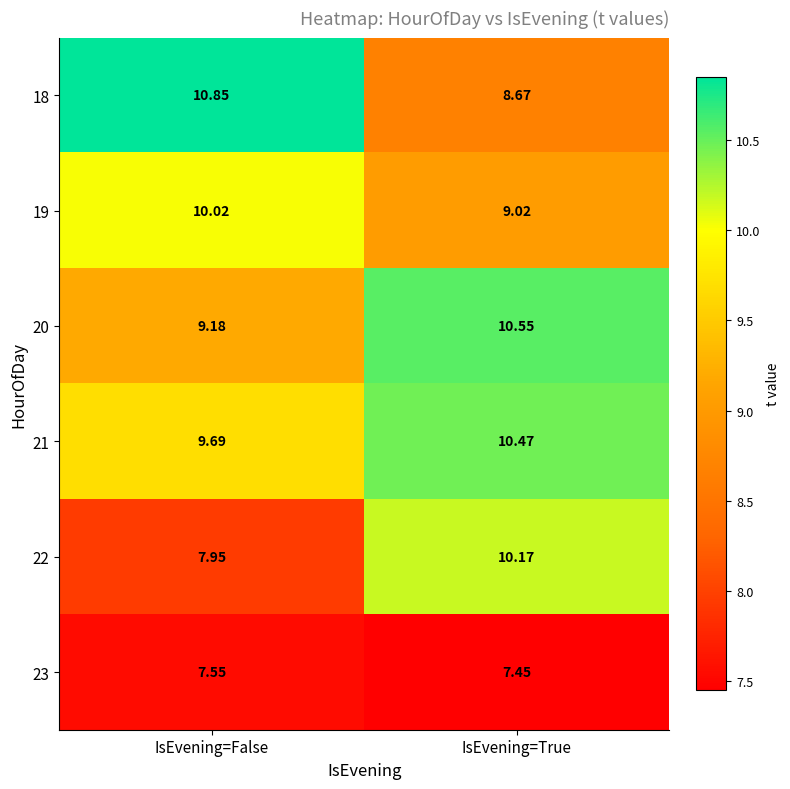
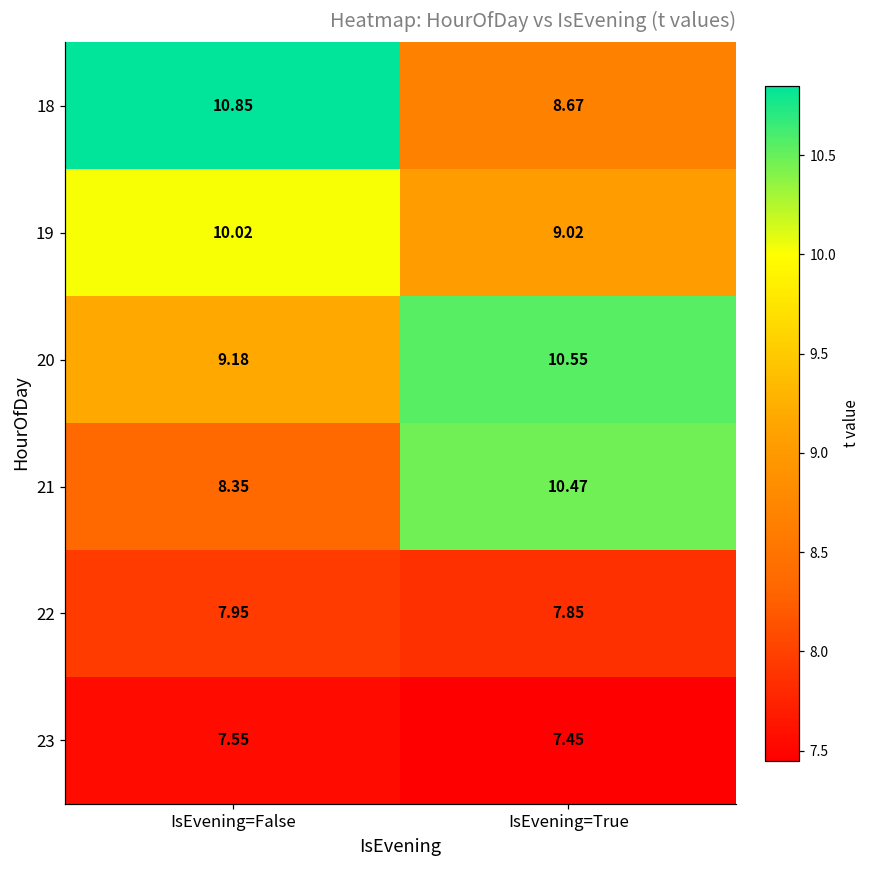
21, IsEvening=False: 9.69 -> 8.35
22, IsEvening=True: 10.17 -> 7.85
